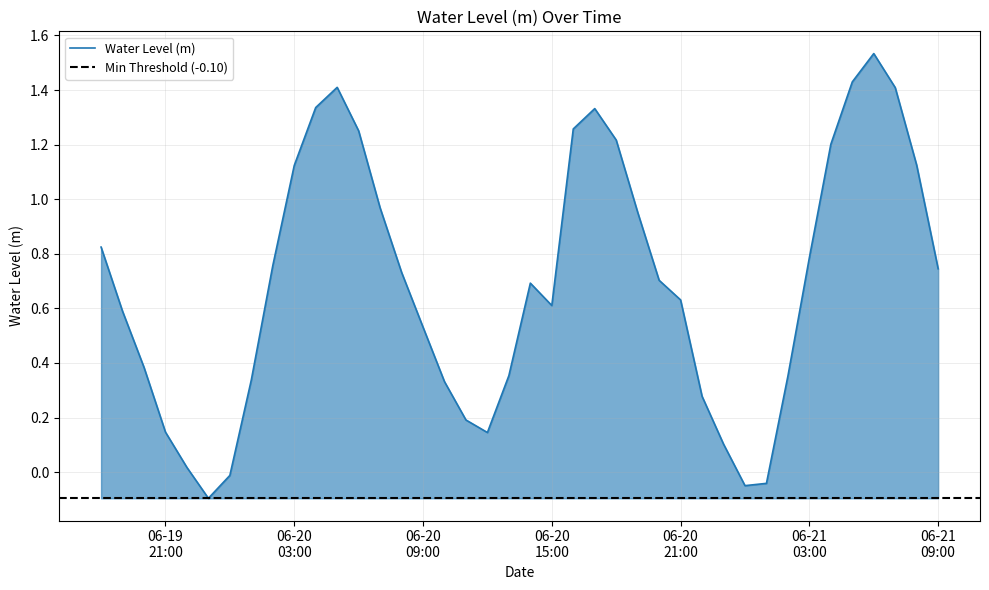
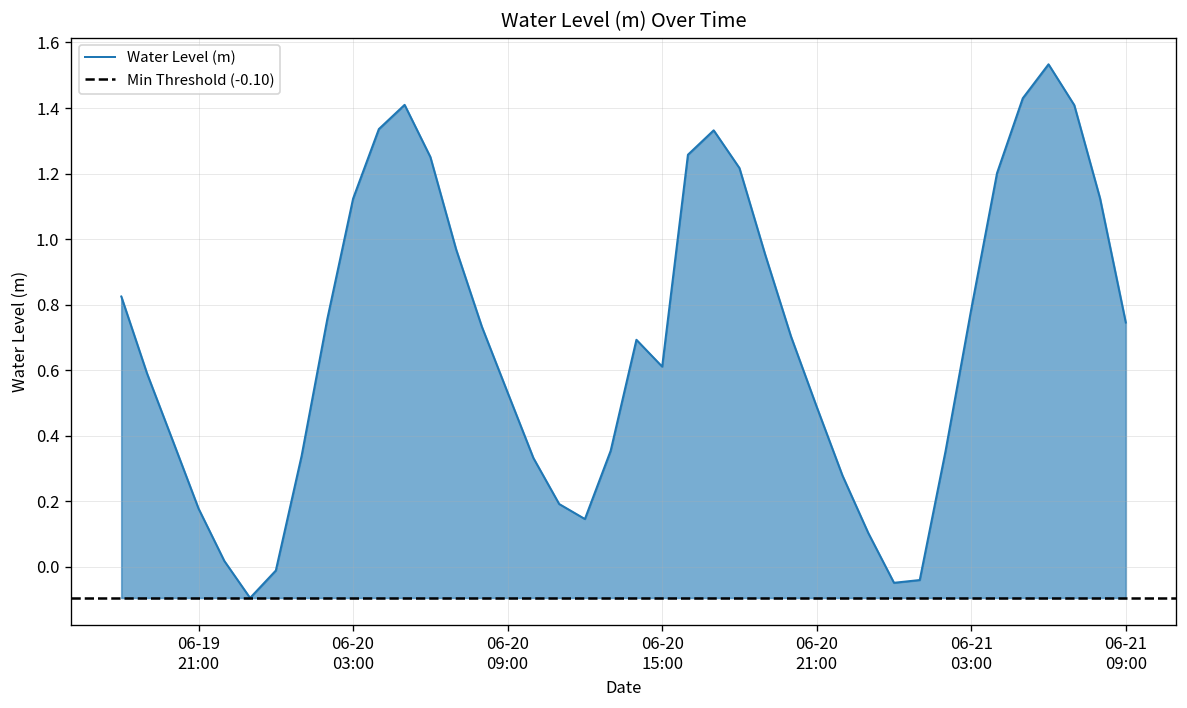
06-19 21:00: 0.15 -> 0.18
06-20 21:00: 0.63 -> 0.49
